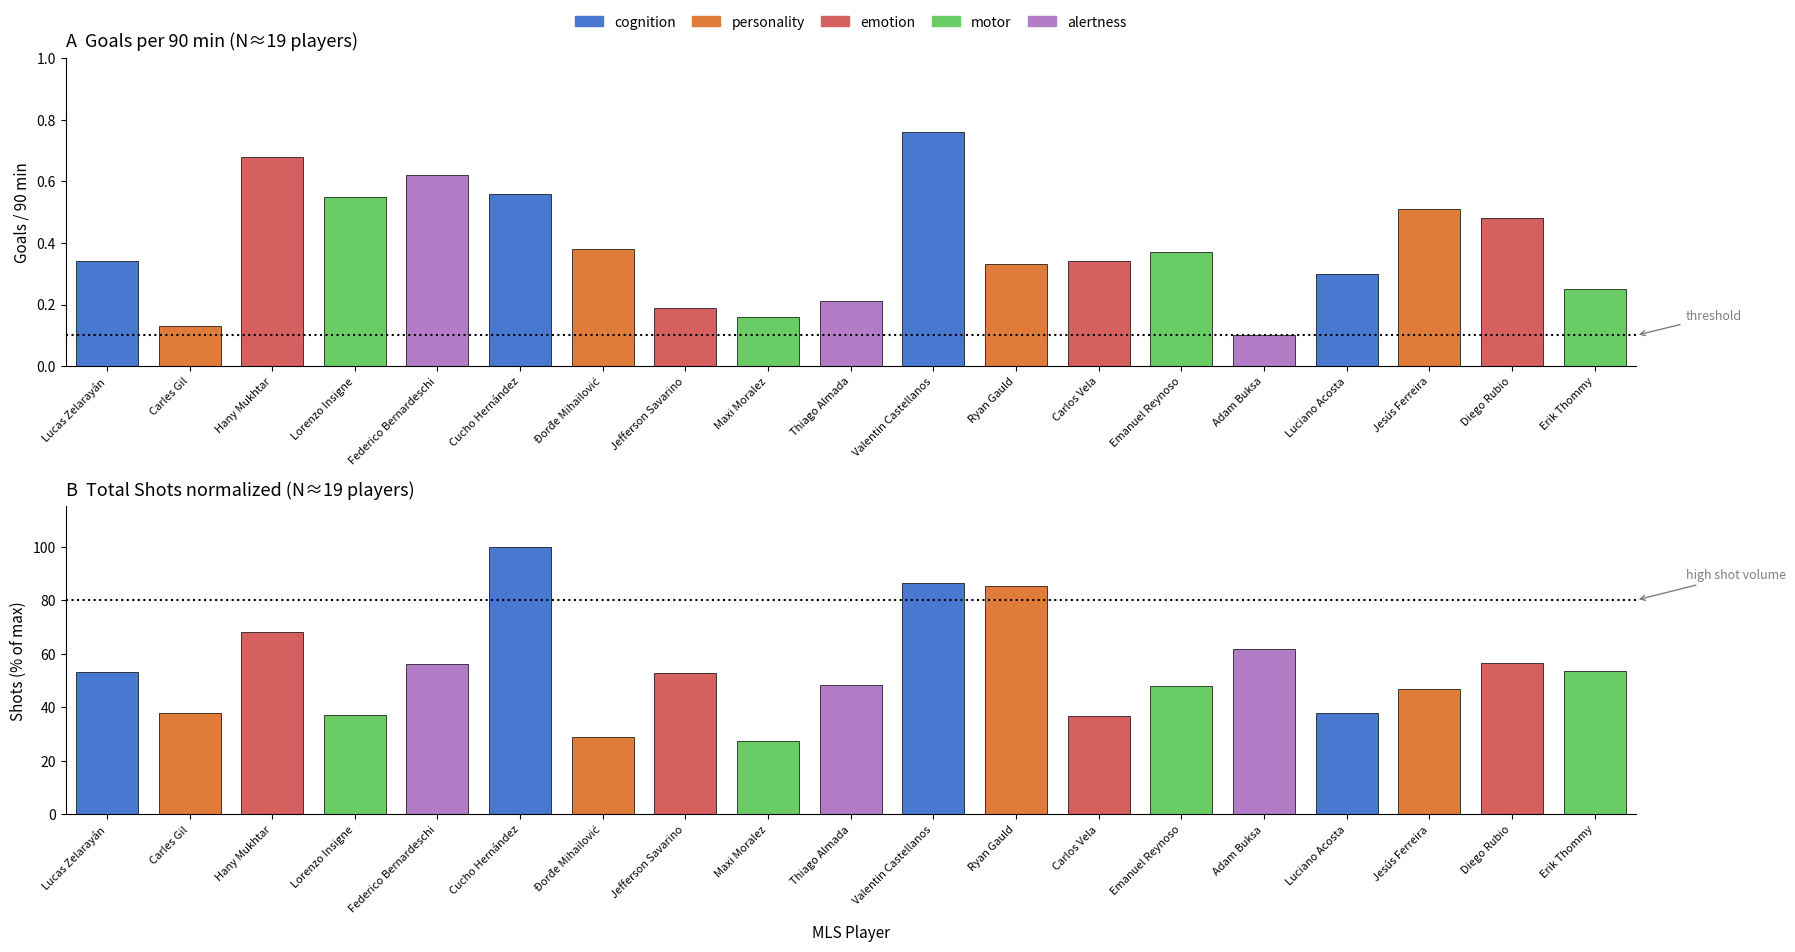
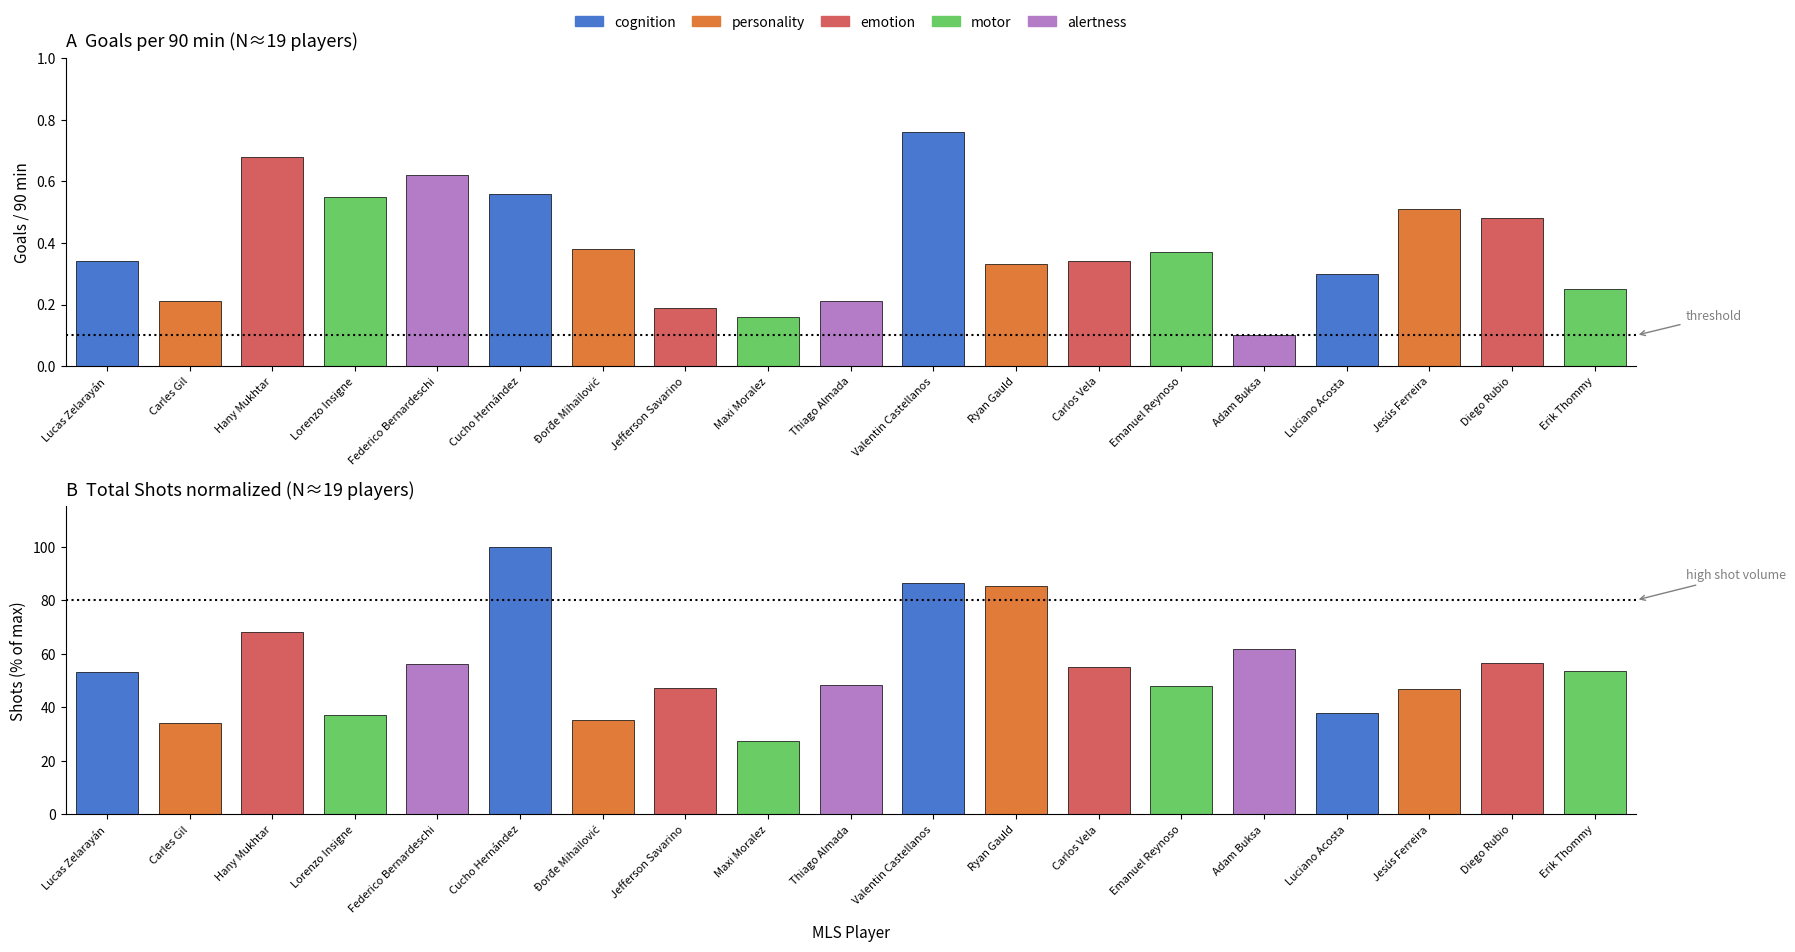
A Goals per 90 min (N≈19 players), Carles Gil: 0.13 -> 0.21
B Total Shots normalized (N≈19 players), Carles Gil: 38 -> 34
B Total Shots normalized (N≈19 players), Đorđe Mihailović: 29 -> 35
B Total Shots normalized (N≈19 players), Jefferson Savarino: 53 -> 47
B Total Shots normalized (N≈19 players), Carlos Vela: 37 -> 55
